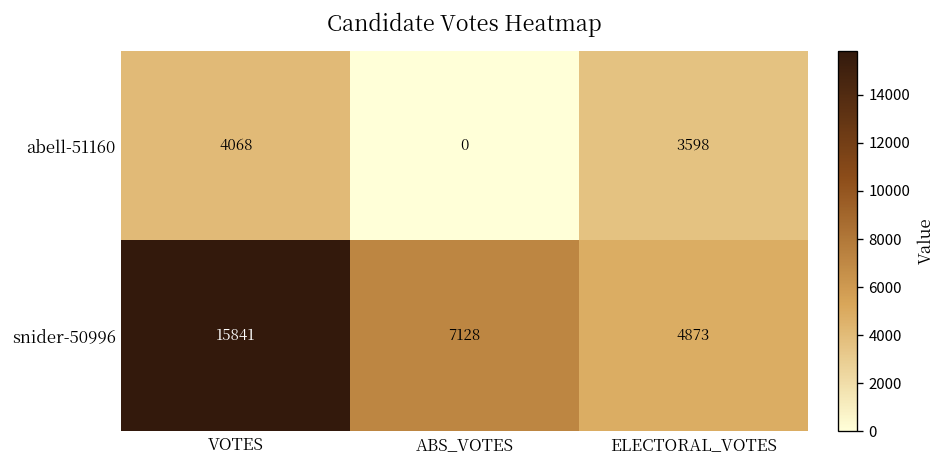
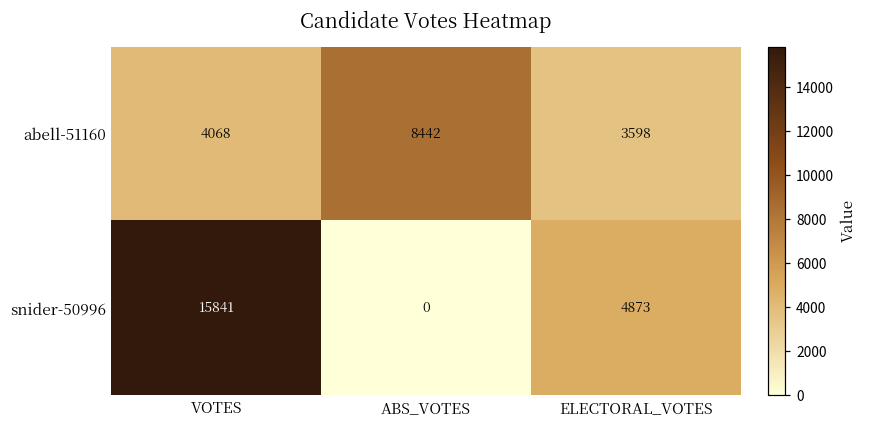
abell-51160, ABS_VOTES: 0 -> 8442
snider-50996, ABS_VOTES: 7128 -> 0
